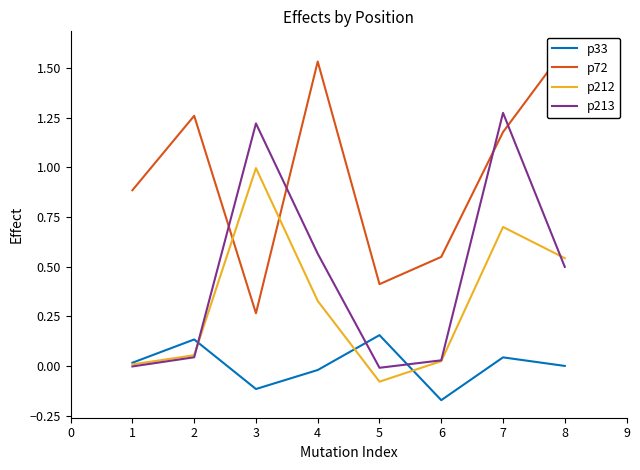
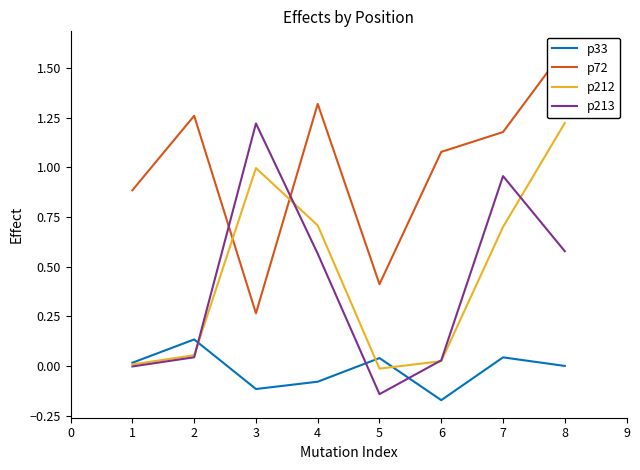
p33, 4: -0.02 -> -0.08
p72, 4: 1.53 -> 1.32
p212, 4: 0.33 -> 0.71
p33, 5: 0.16 -> 0.04
p212, 5: -0.08 -> -0.01
p213, 5: -0.01 -> -0.14
p72, 6: 0.55 -> 1.08
p213, 7: 1.27 -> 0.96
p212, 8: 0.54 -> 1.22
p213, 8: 0.50 -> 0.58
